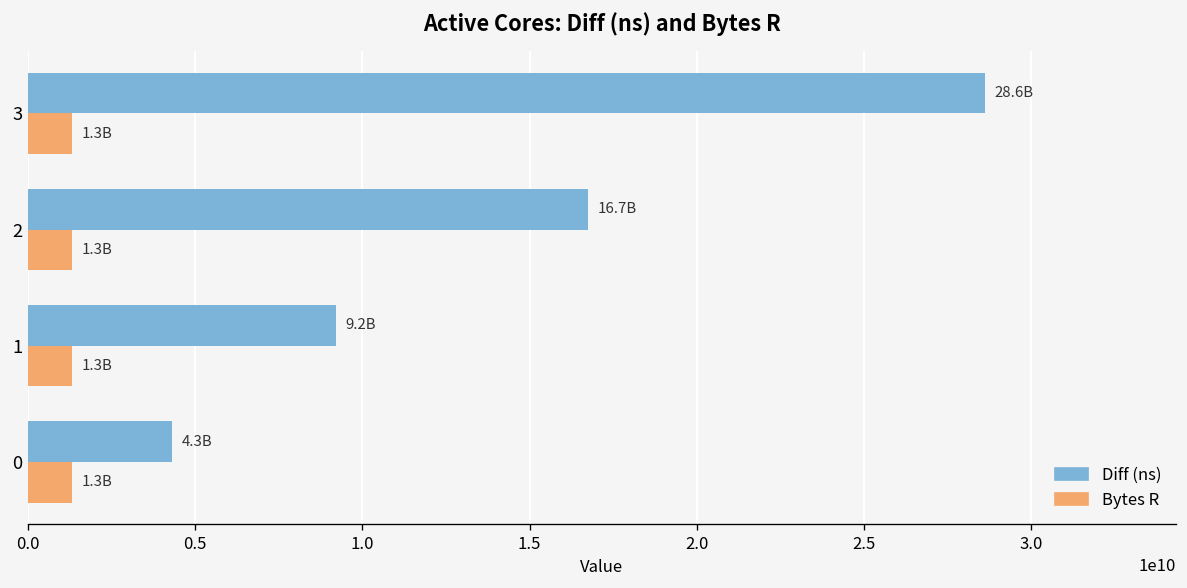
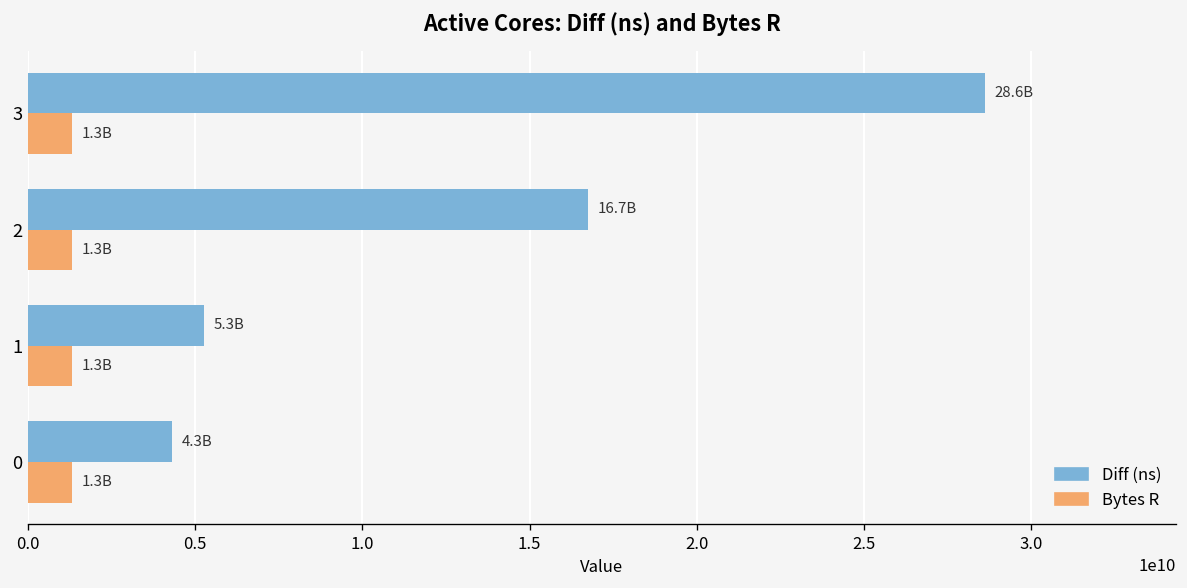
Diff (ns), 1: 9.2B -> 5.3B
